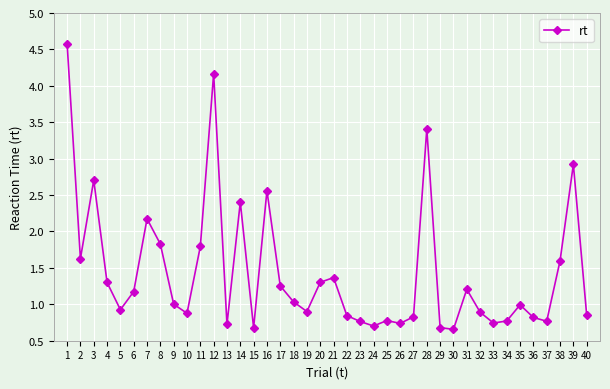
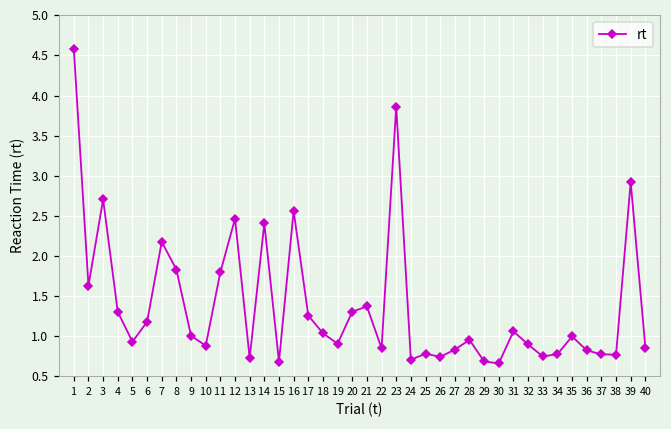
12: 4.2 -> 2.5
23: 0.8 -> 3.9
28: 3.4 -> 1.0
31: 1.2 -> 1.1
38: 1.6 -> 0.8
